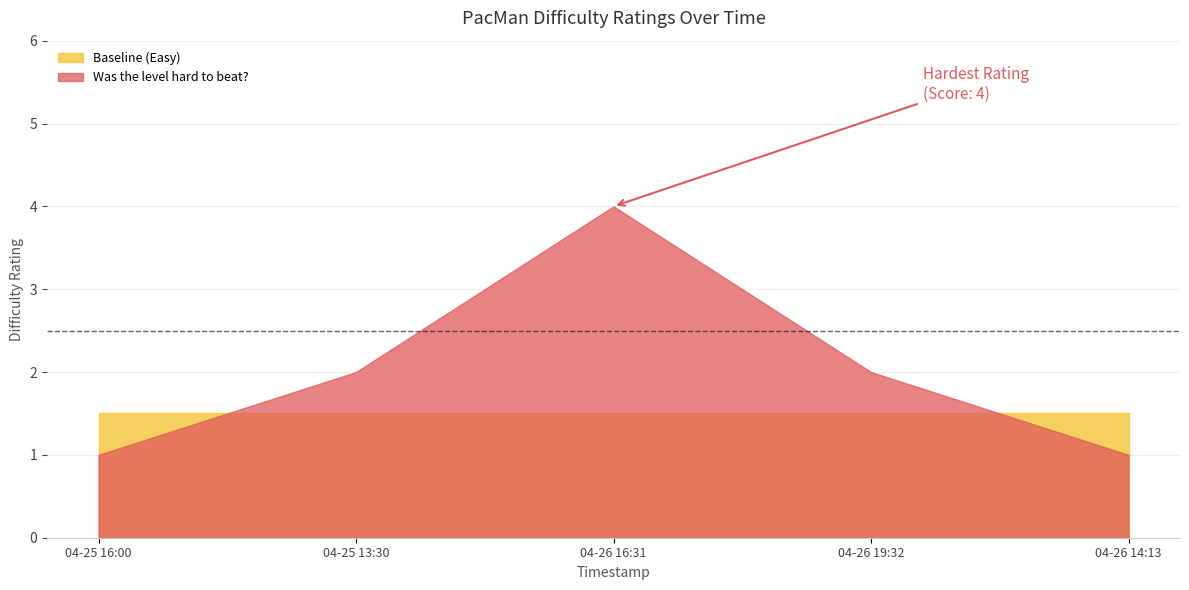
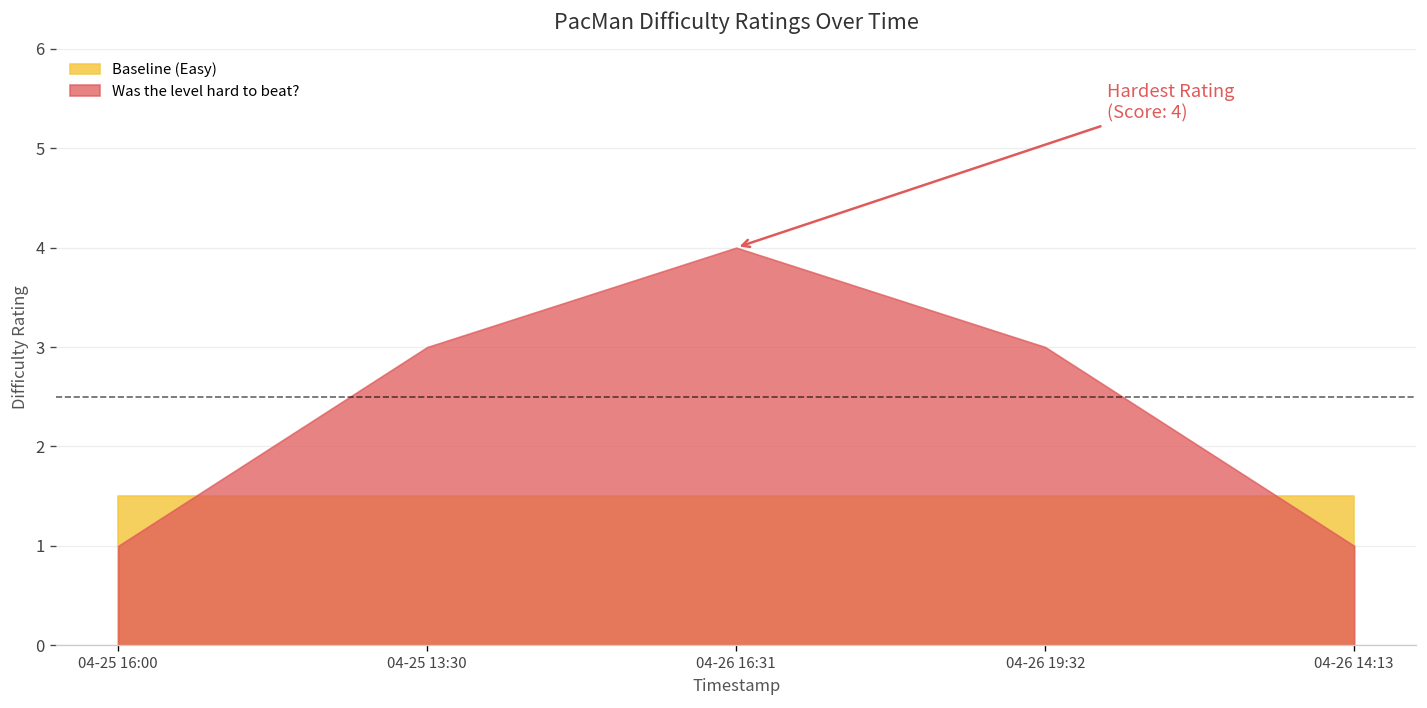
Was the level hard to beat?, 04-25 13:30: 2 -> 3
Was the level hard to beat?, 04-26 19:32: 2 -> 3
